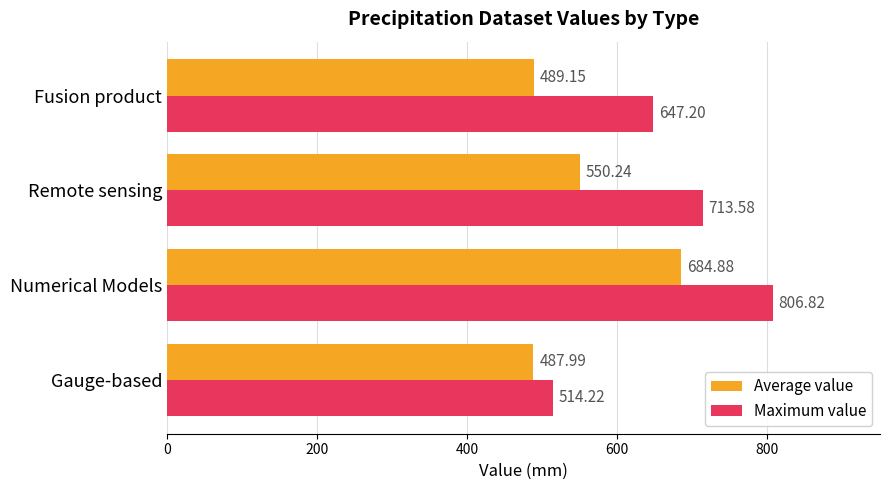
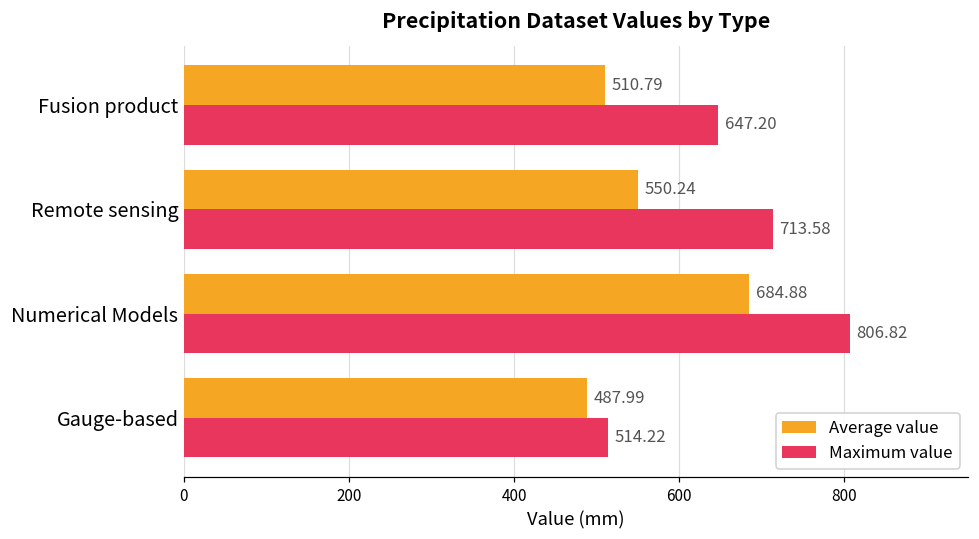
Average value, Fusion product: 489.15 -> 510.79
